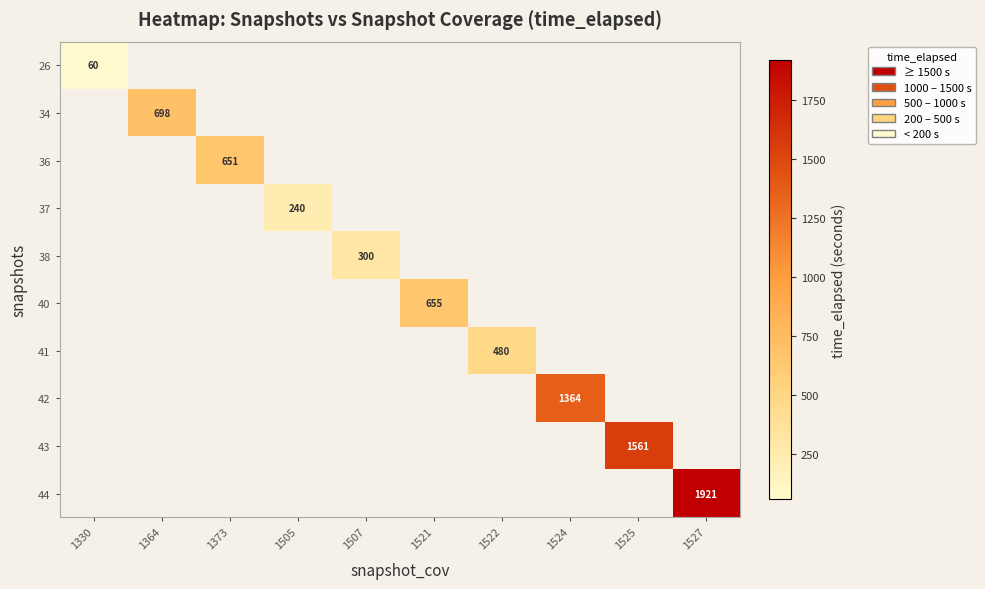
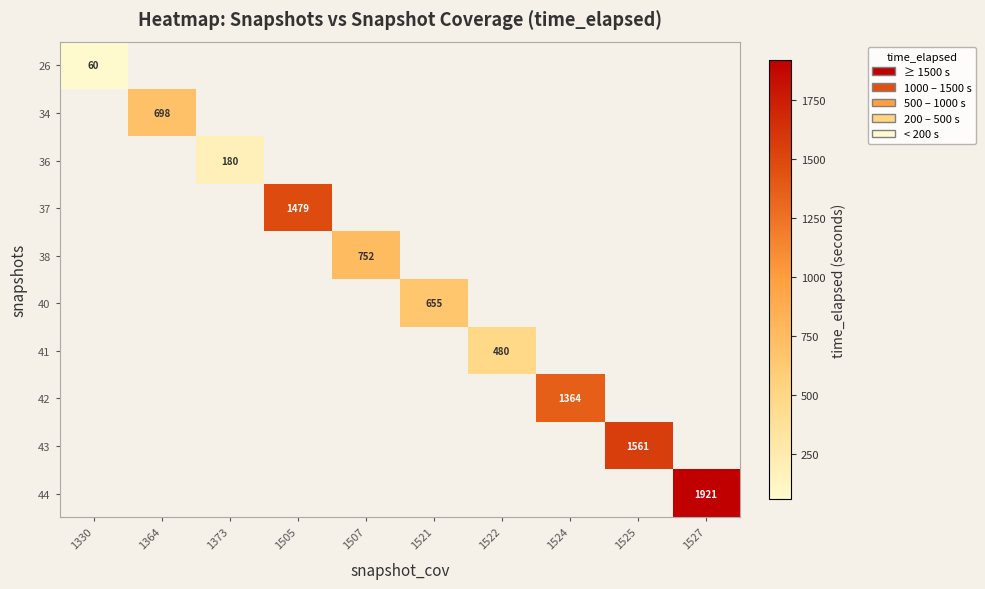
36, 1373: 651 -> 180
37, 1505: 240 -> 1479
38, 1507: 300 -> 752
